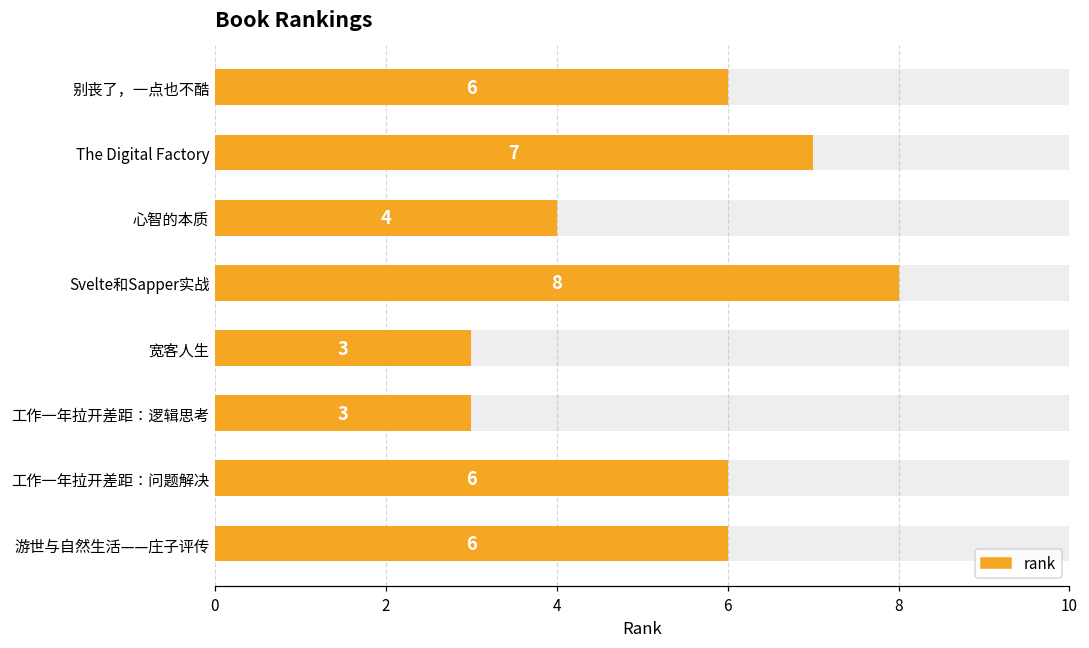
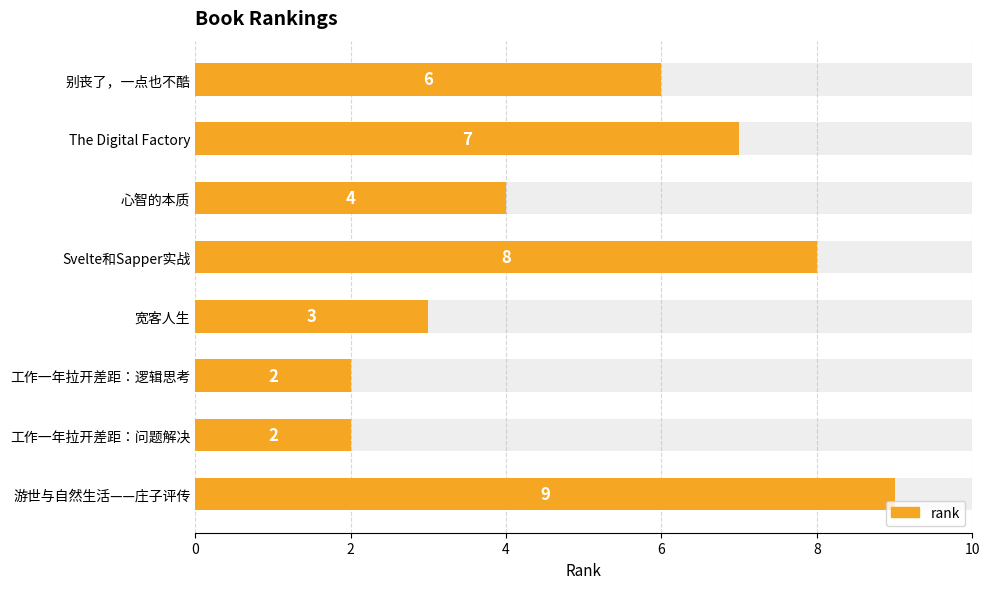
rank, 工作一年拉开差距：逻辑思考: 3 -> 2
rank, 工作一年拉开差距：问题解决: 6 -> 2
rank, 游世与自然生活——庄子评传: 6 -> 9
